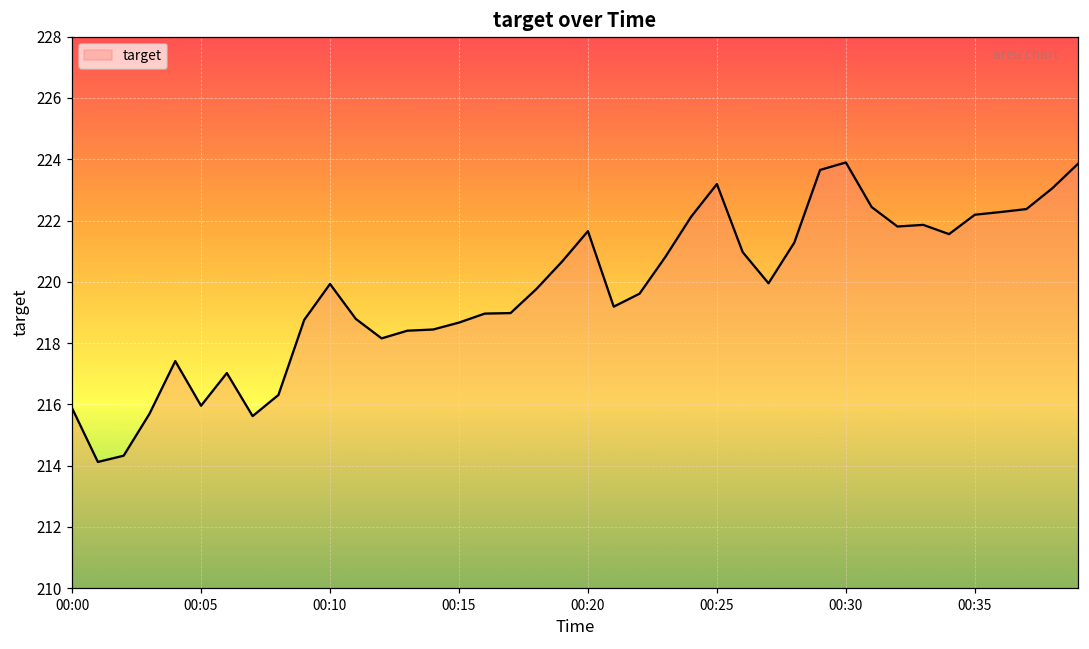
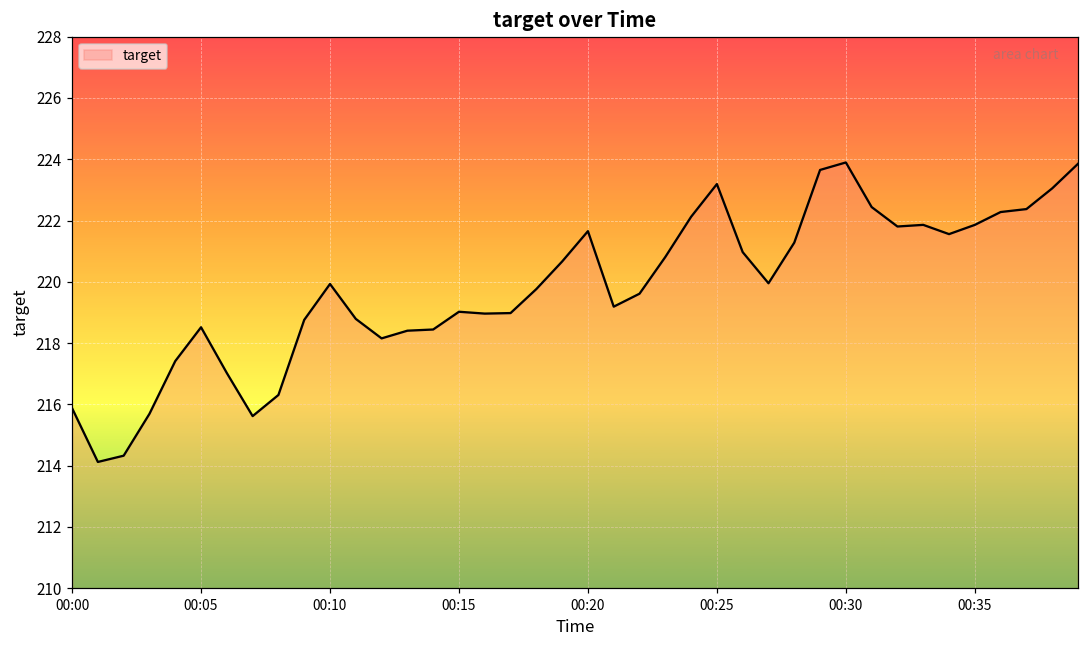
00:05: 216.0 -> 218.5
00:15: 218.7 -> 219.0
00:35: 222.2 -> 221.9
